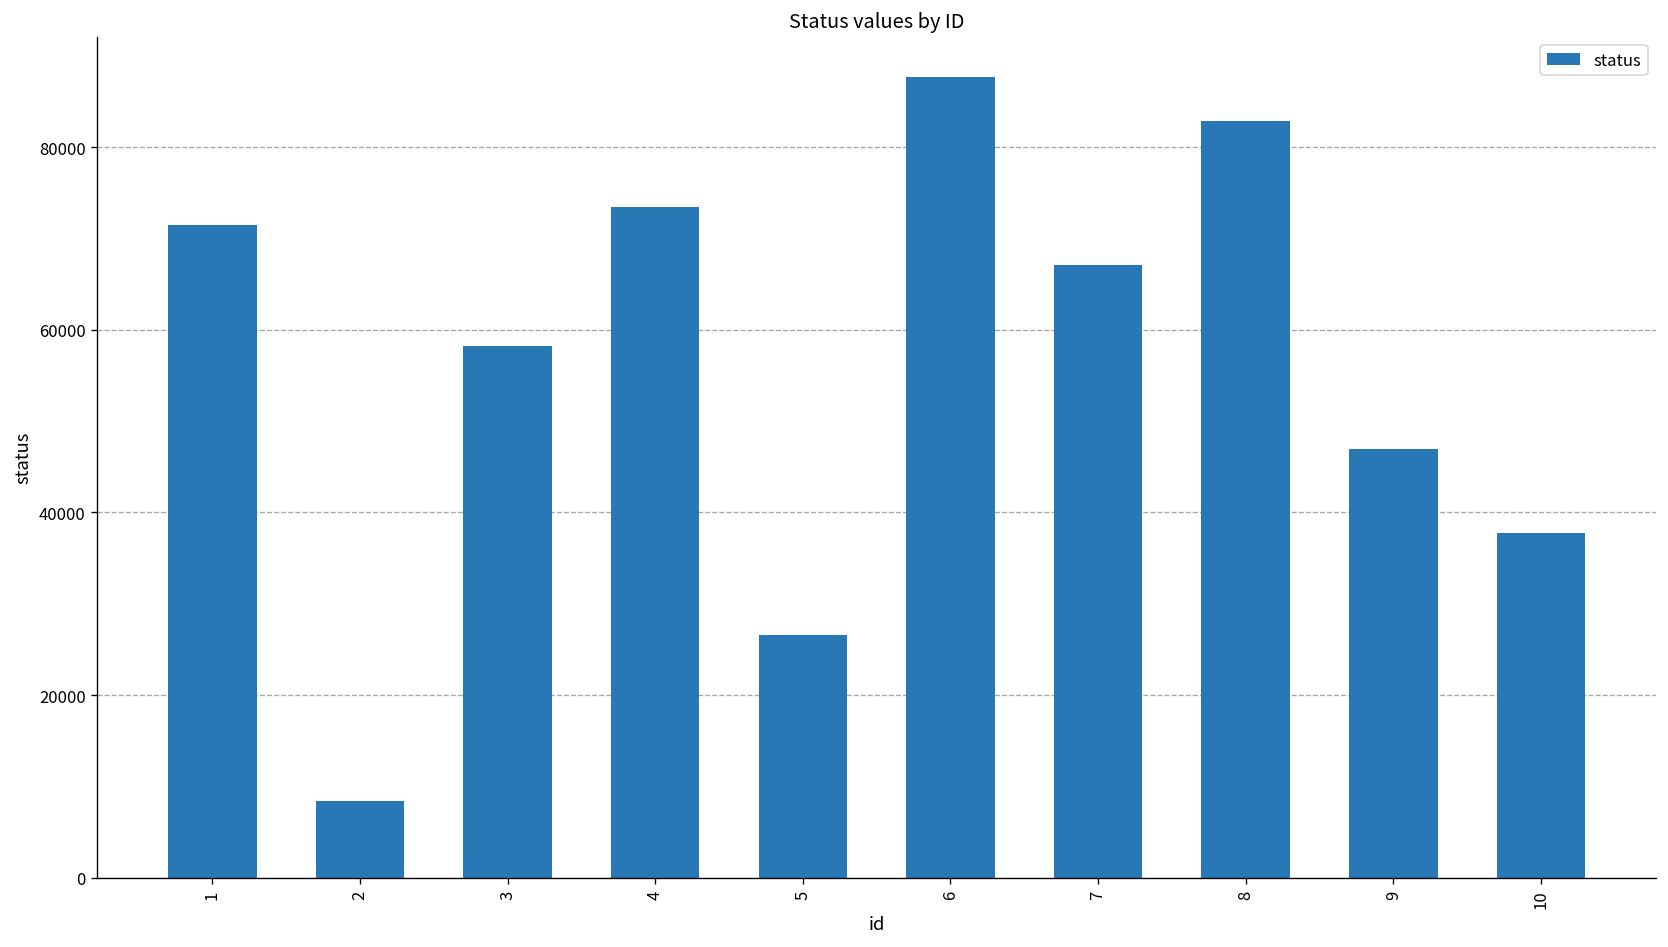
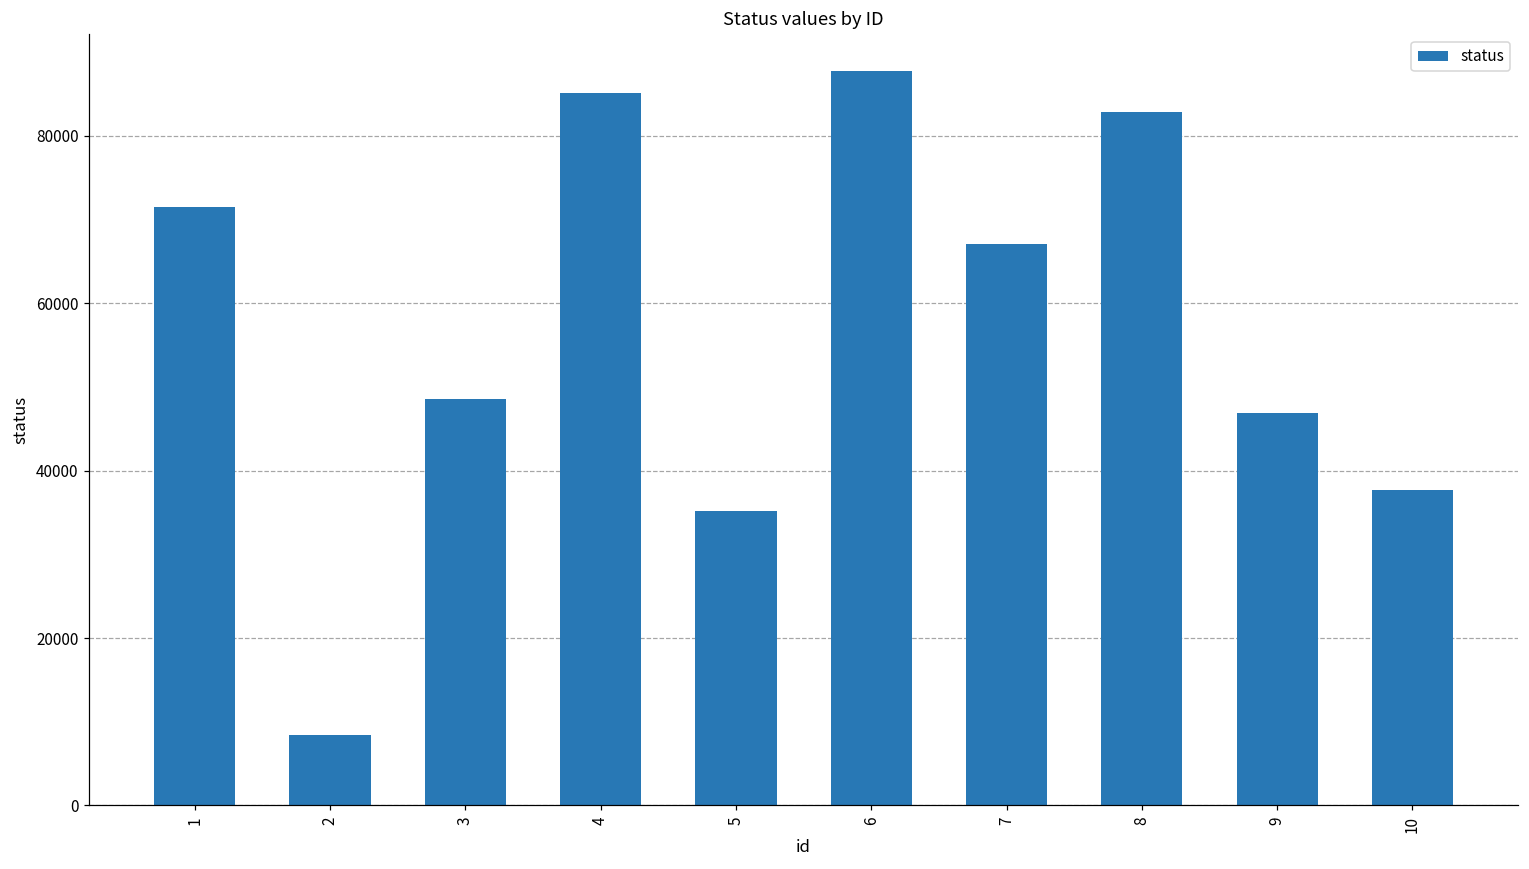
3: 58000 -> 49000
4: 73000 -> 85000
5: 27000 -> 35000
